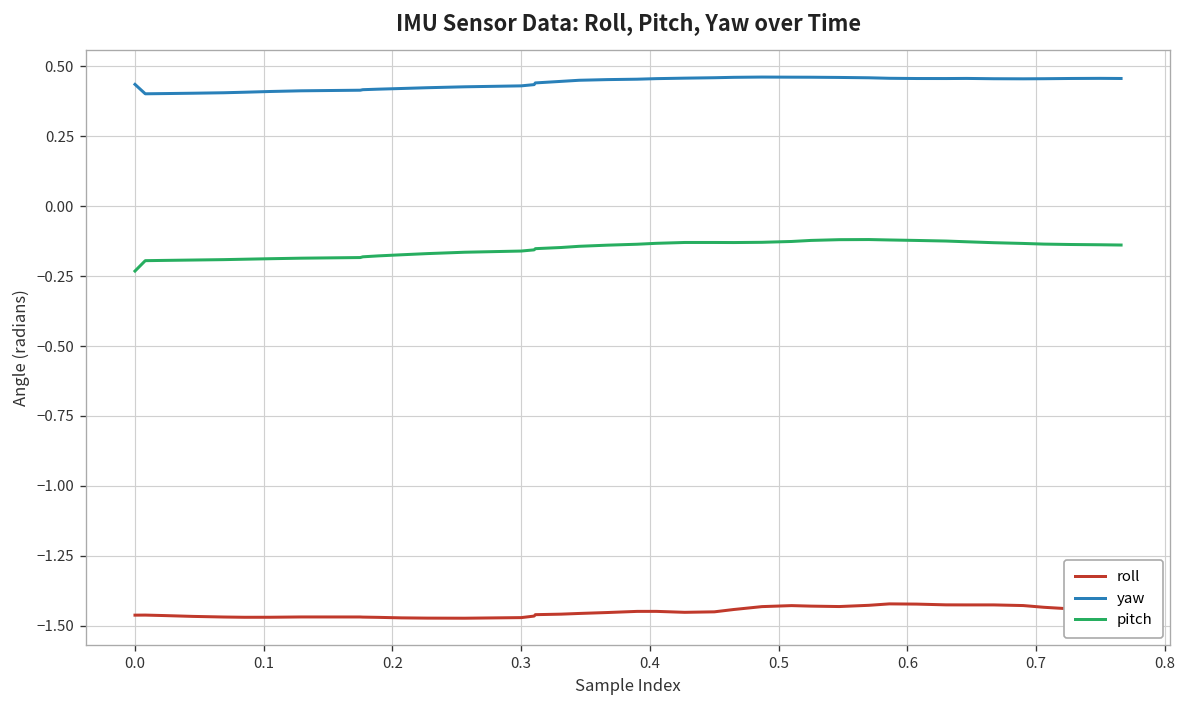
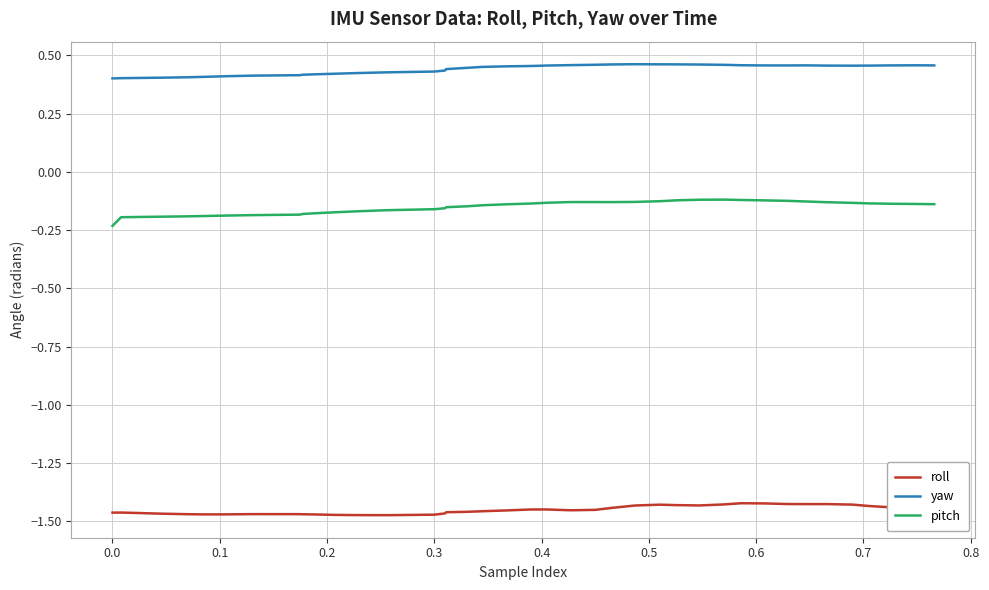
yaw, 0.0: 0.44 -> 0.40
